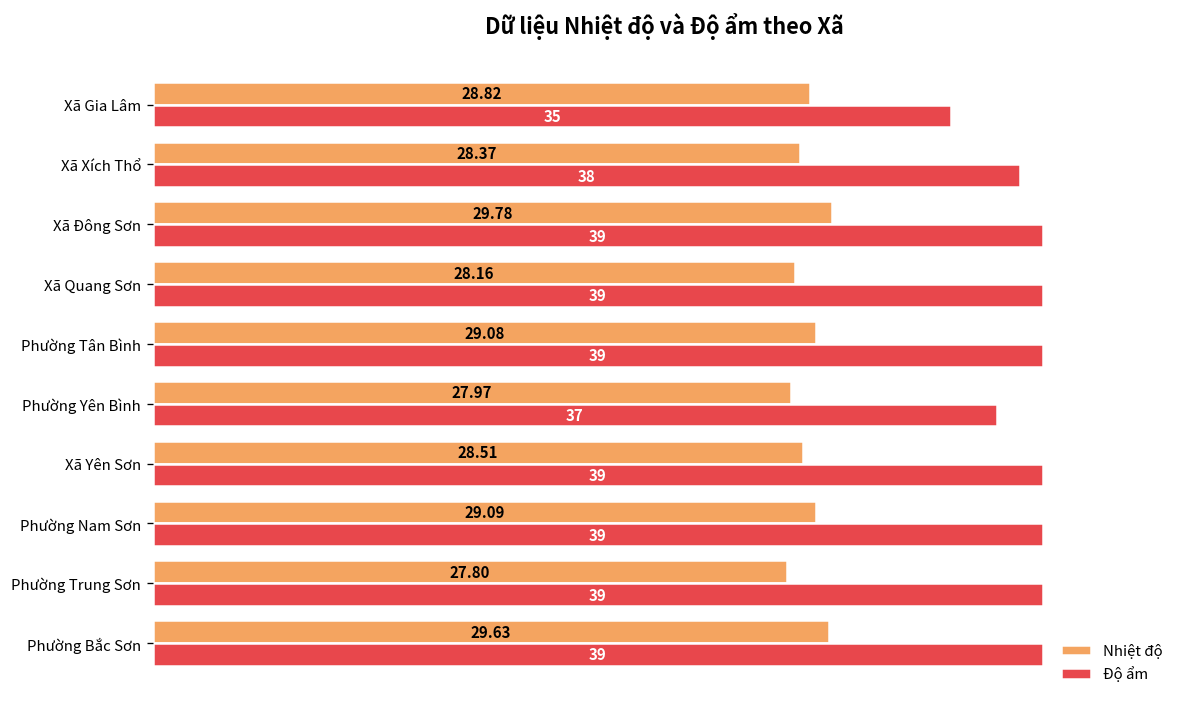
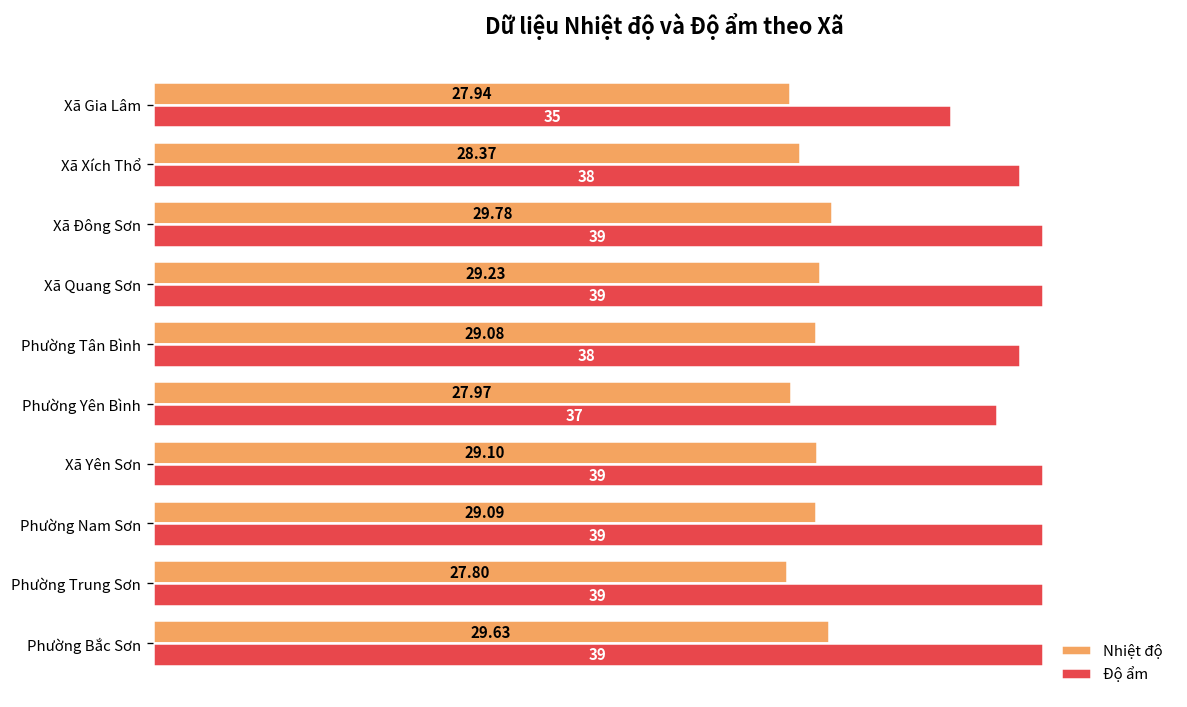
Nhiệt độ, Xã Gia Lâm: 28.82 -> 27.94
Nhiệt độ, Xã Quang Sơn: 28.16 -> 29.23
Độ ẩm, Phường Tân Bình: 39 -> 38
Nhiệt độ, Xã Yên Sơn: 28.51 -> 29.10
